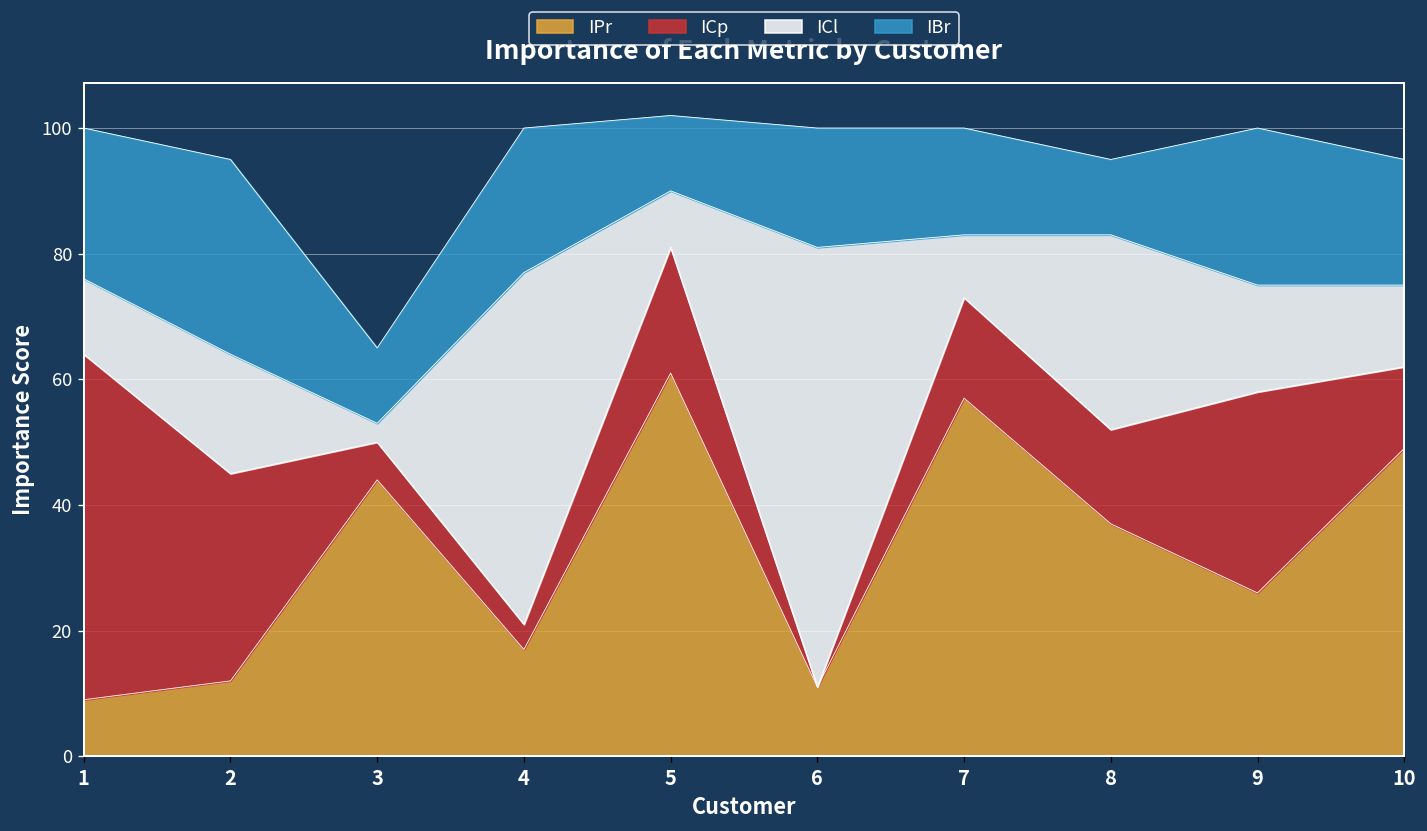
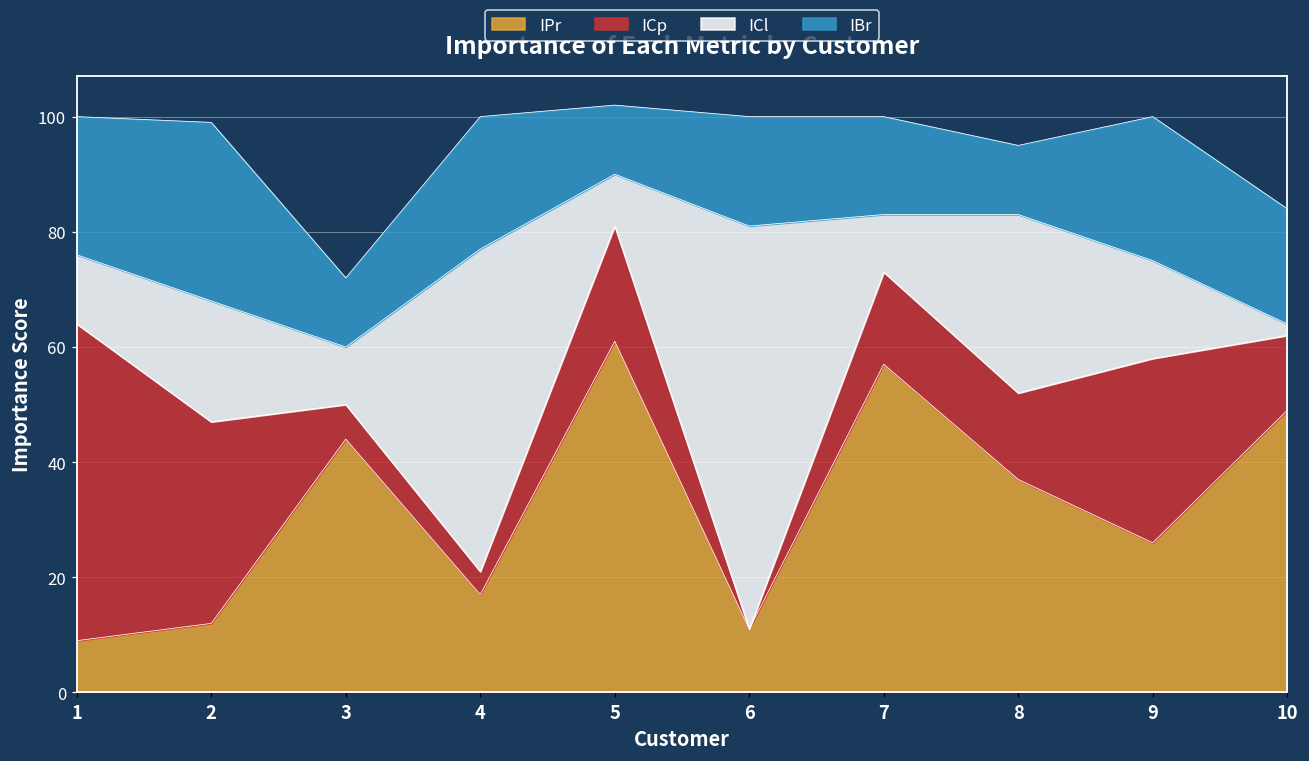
ICp, 2: 33 -> 35
ICl, 2: 19 -> 21
ICl, 3: 3 -> 10
ICl, 10: 13 -> 2
